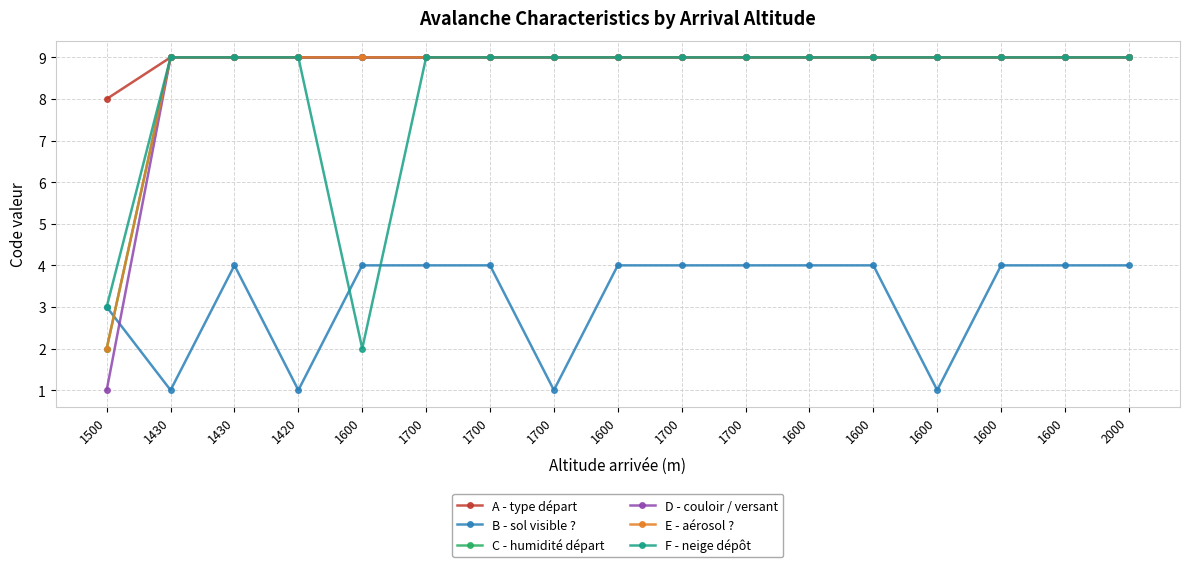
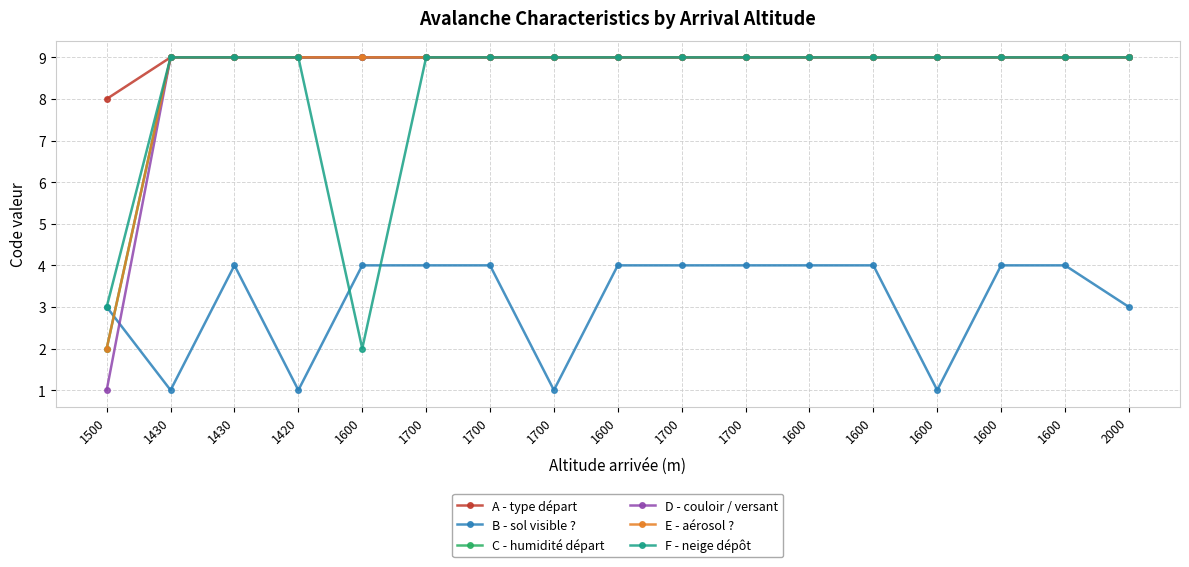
B - sol visible ?, 2000: 4 -> 3
